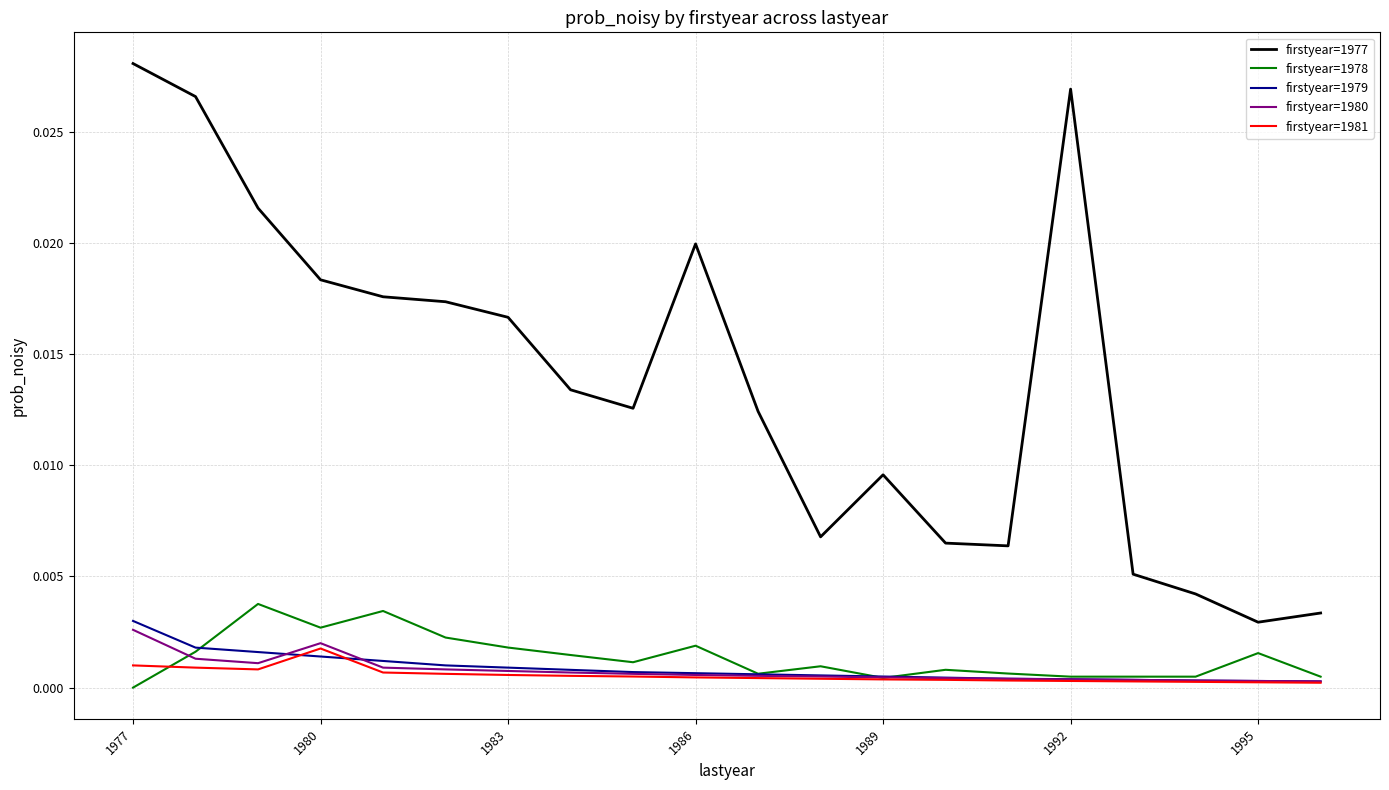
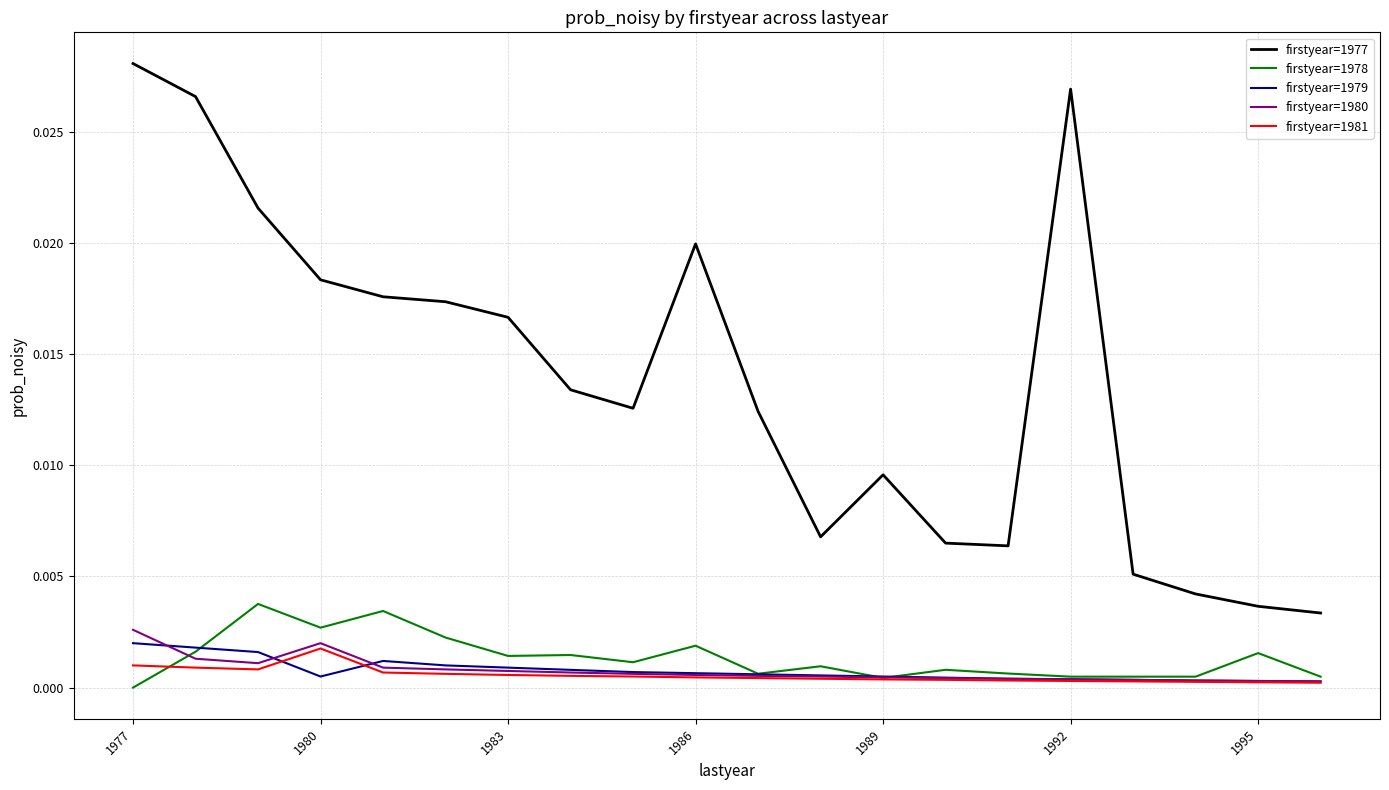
firstyear=1979, 1977: 0.003 -> 0.002
firstyear=1979, 1980: 0.0014 -> 0.0005
firstyear=1978, 1983: 0.0018 -> 0.0014
firstyear=1977, 1995: 0.0029 -> 0.0037
